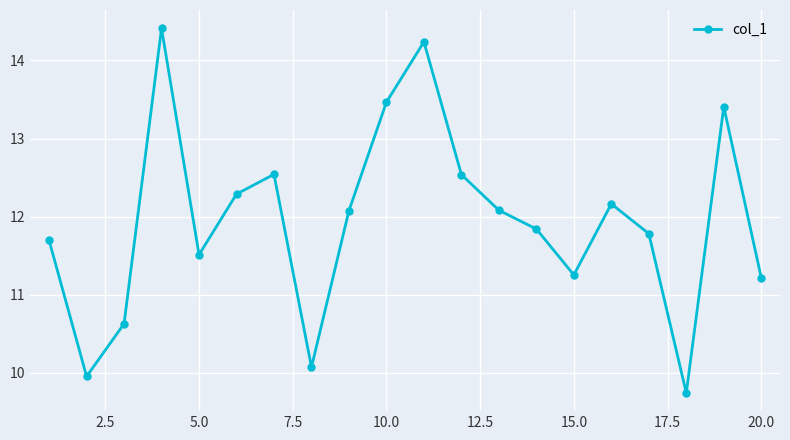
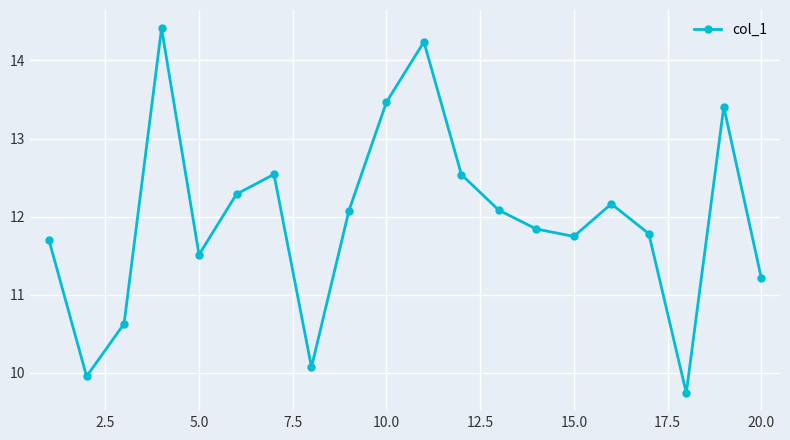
15.0: 11.3 -> 11.7
